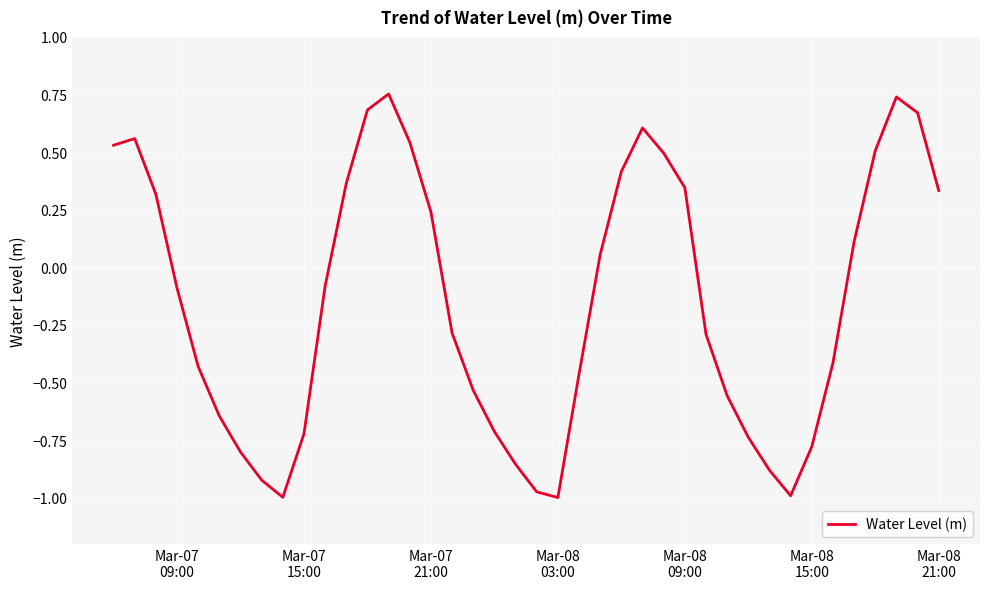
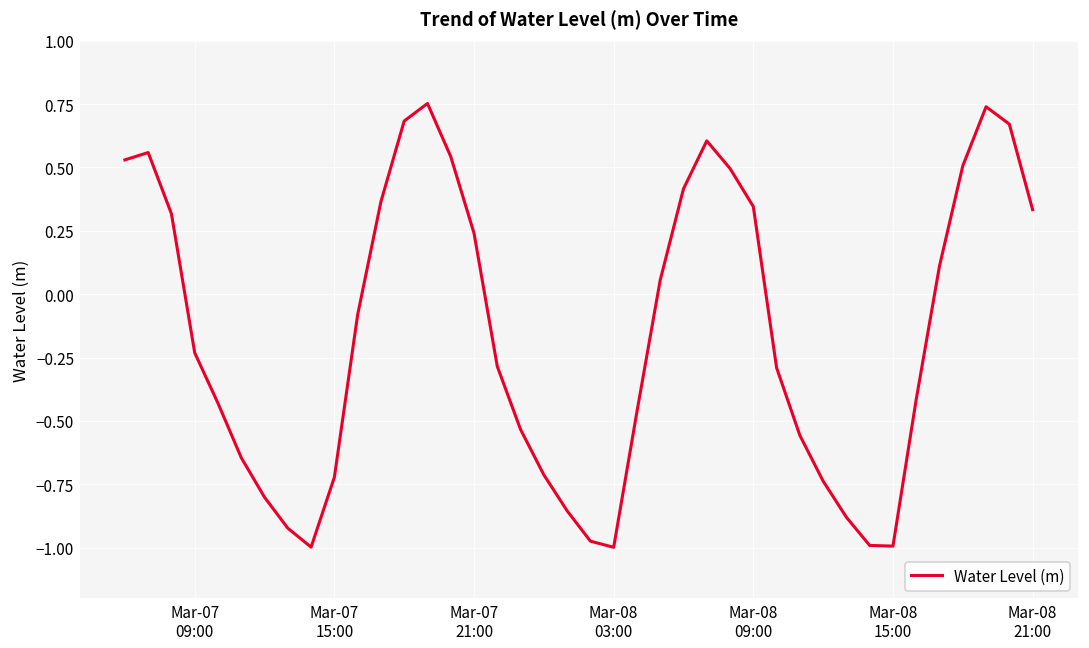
Mar-07 09:00: -0.09 -> -0.23
Mar-08 15:00: -0.78 -> -0.99
